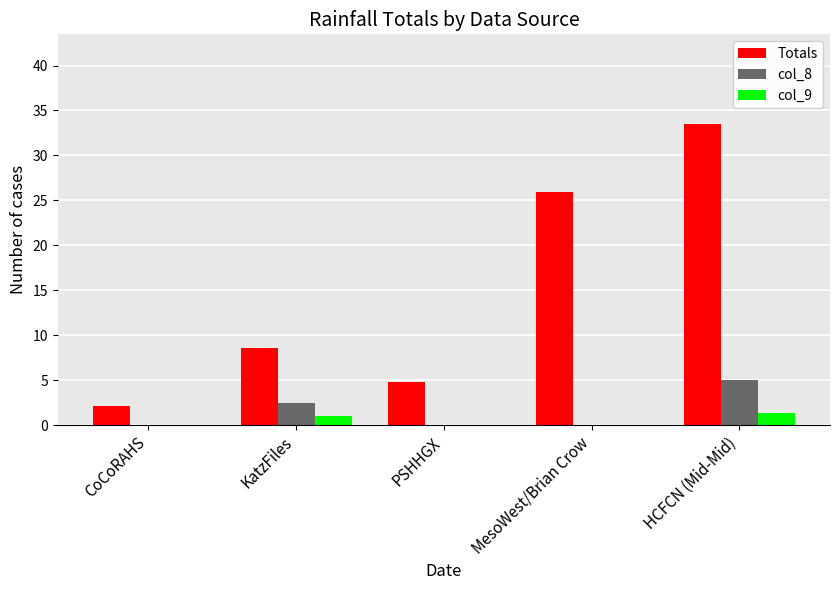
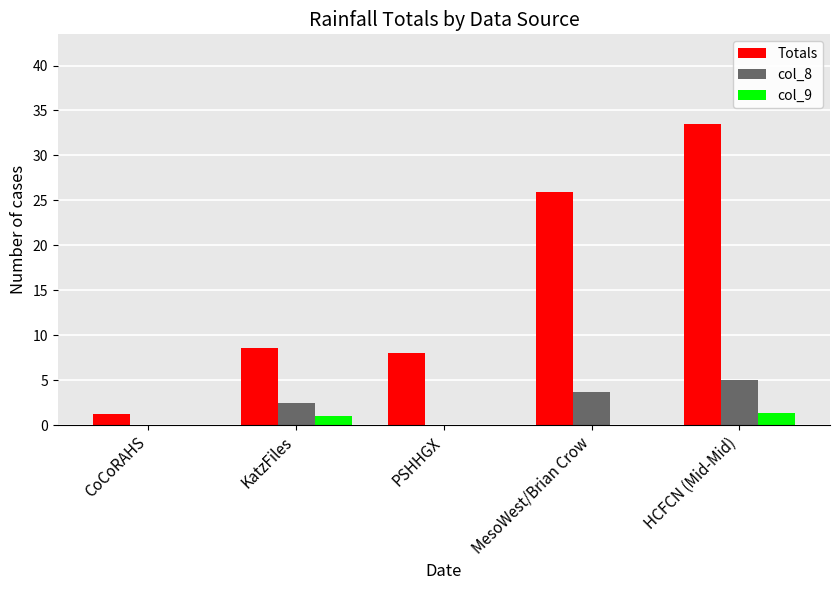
Totals, CoCoRAHS: 2 -> 1
Totals, PSHHGX: 5 -> 8
col_8, MesoWest/Brian Crow: 0 -> 4
